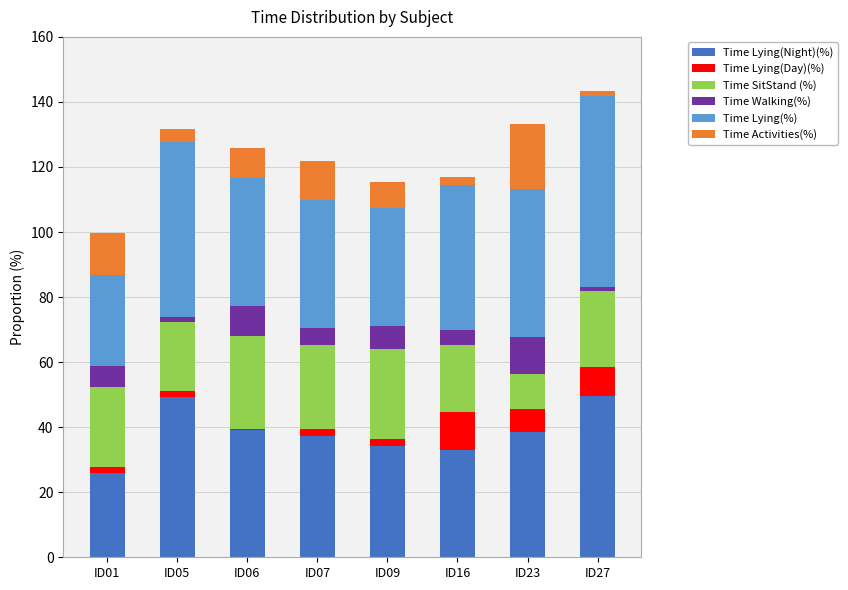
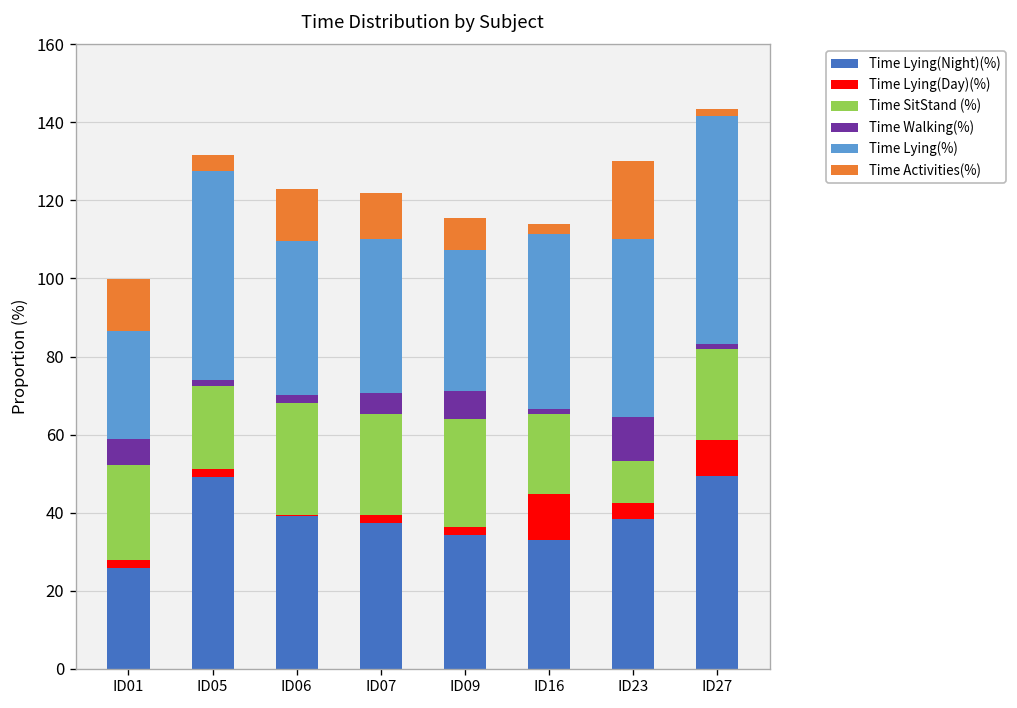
Time Walking(%), ID06: 9 -> 2
Time Activities(%), ID06: 9 -> 13
Time Walking(%), ID16: 5 -> 1
Time Lying(Day)(%), ID23: 7 -> 4
